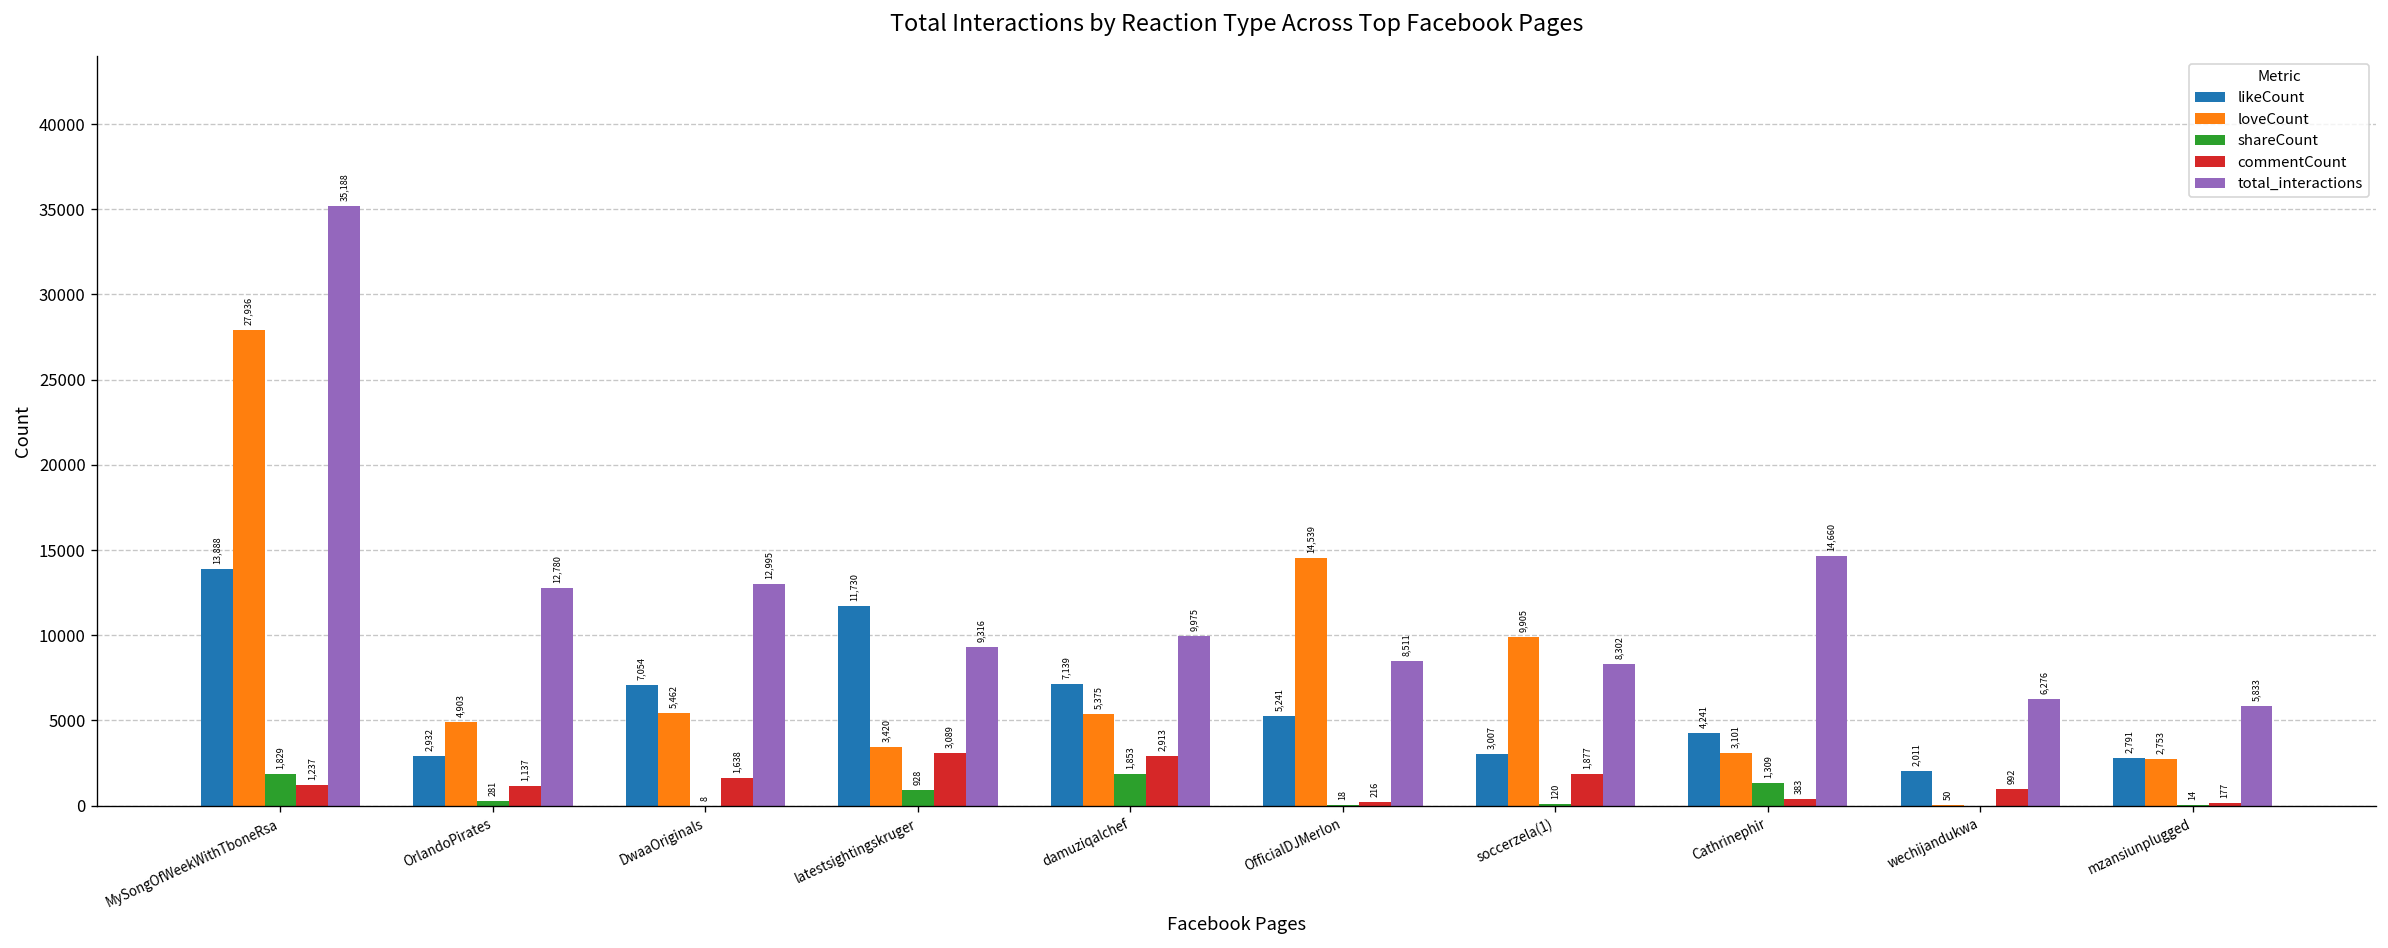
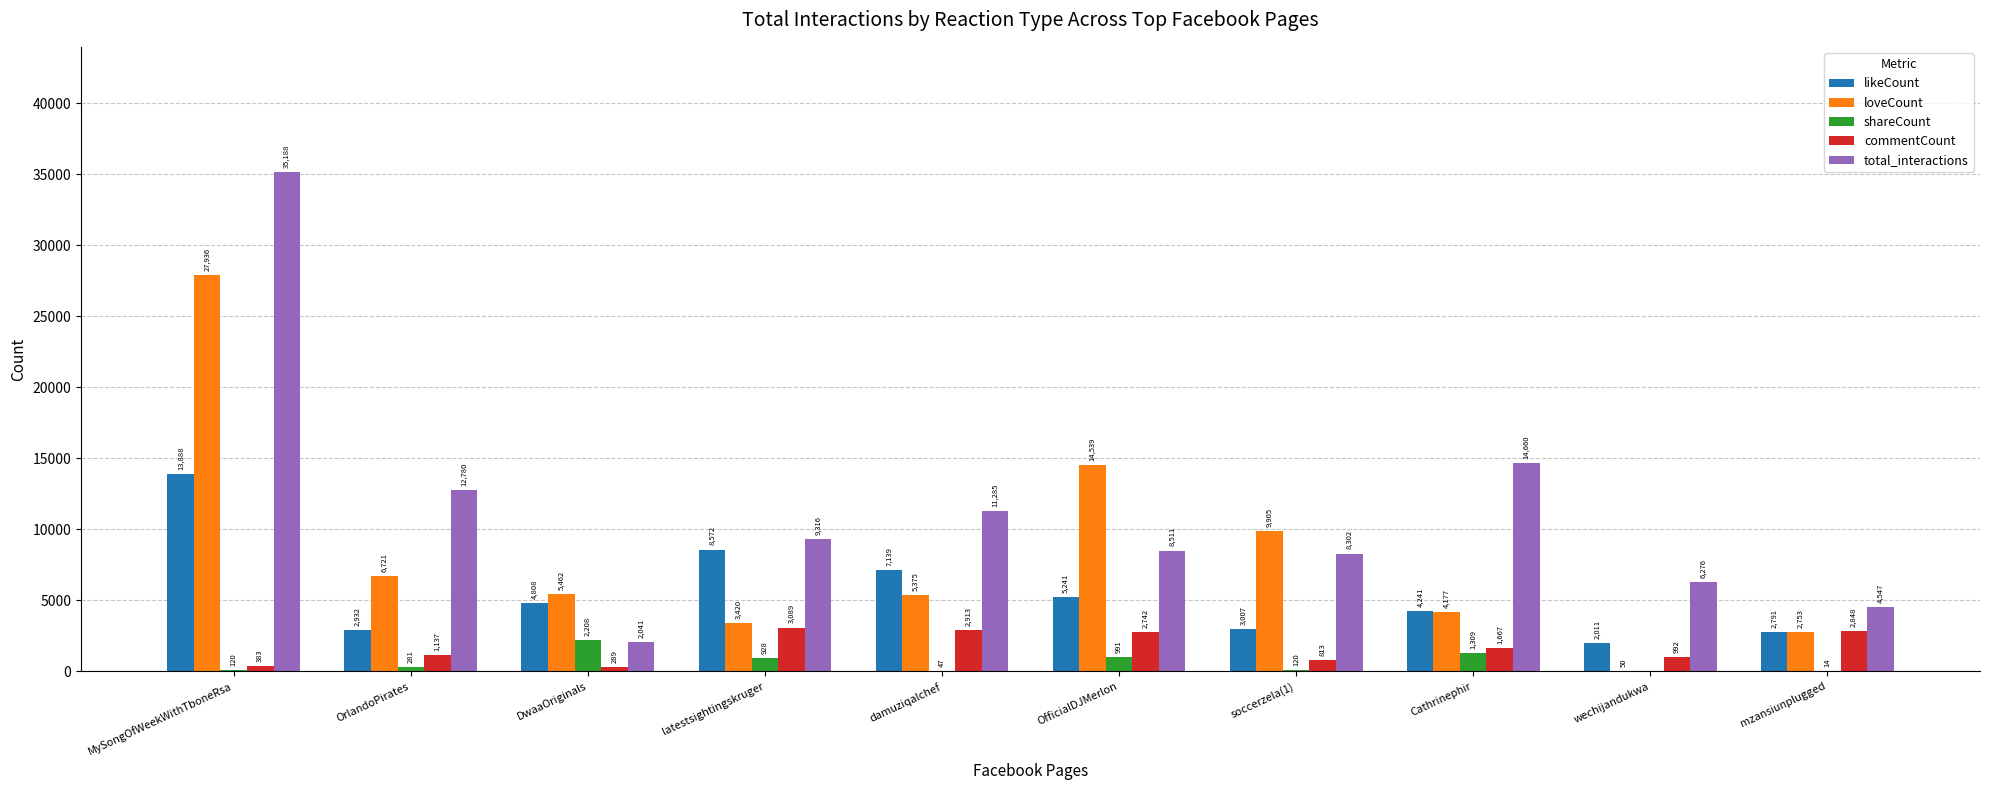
shareCount, MySongOfWeekWithTboneRsa: 1,829 -> 120
commentCount, MySongOfWeekWithTboneRsa: 1,237 -> 383
loveCount, OrlandoPirates: 4,903 -> 6,721
likeCount, DwaaOriginals: 7,054 -> 4,808
shareCount, DwaaOriginals: 8 -> 2,208
commentCount, DwaaOriginals: 1,638 -> 289
total_interactions, DwaaOriginals: 12,995 -> 2,041
likeCount, latestsightingskruger: 11,730 -> 8,572
shareCount, damuziqalchef: 1,853 -> 47
total_interactions, damuziqalchef: 9,975 -> 11,285
shareCount, OfficialDJMerlon: 18 -> 991
commentCount, OfficialDJMerlon: 216 -> 2,742
commentCount, soccerzela(1): 1,877 -> 813
loveCount, Cathrinephir: 3,101 -> 4,177
commentCount, Cathrinephir: 383 -> 1,667
commentCount, mzansiunplugged: 177 -> 2,848
total_interactions, mzansiunplugged: 5,833 -> 4,547
